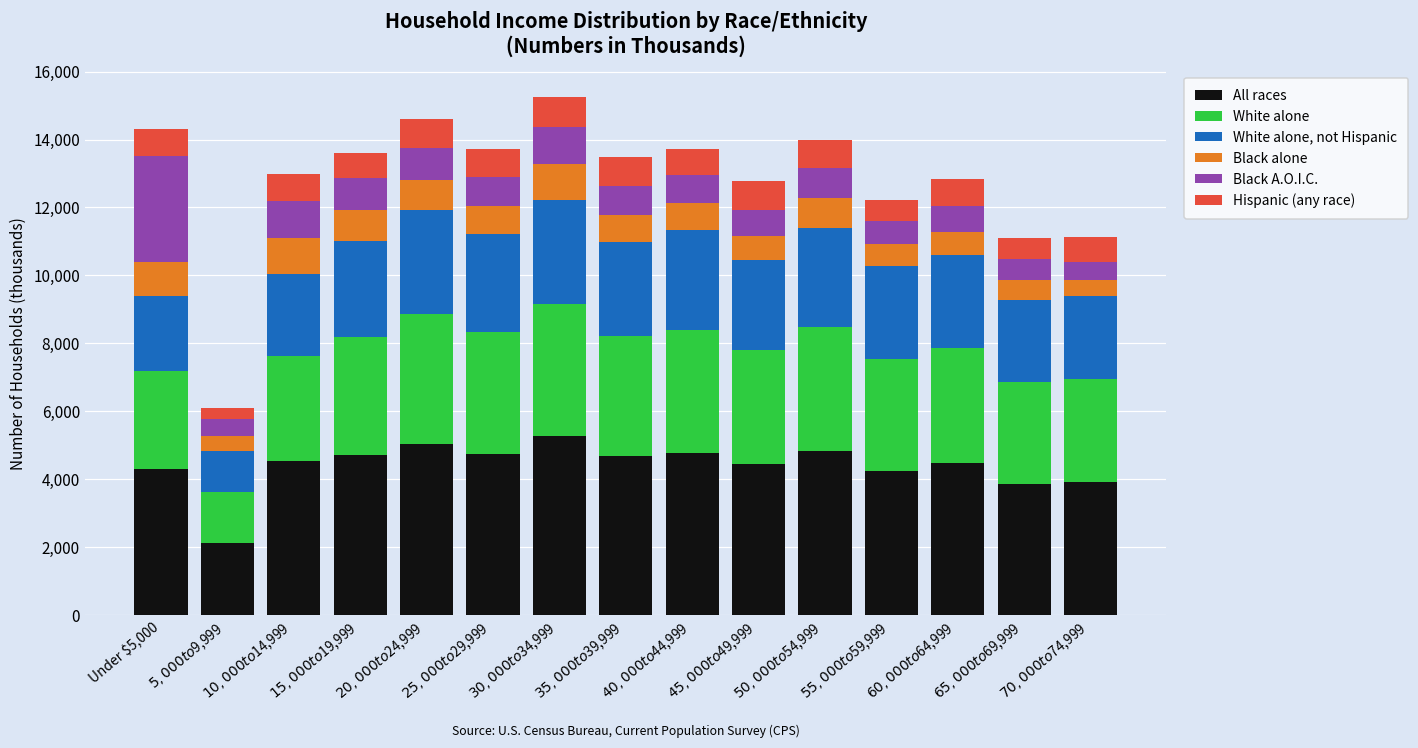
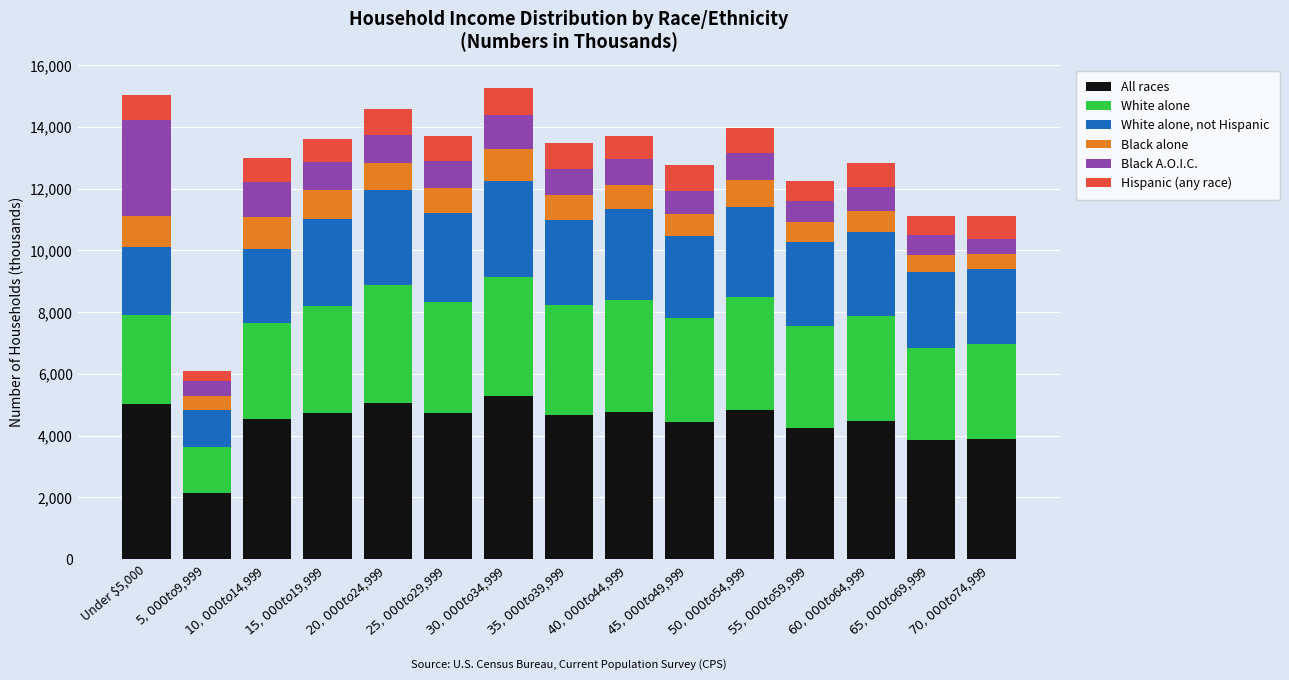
All races, Under $5,000: 4,300 -> 5,000
